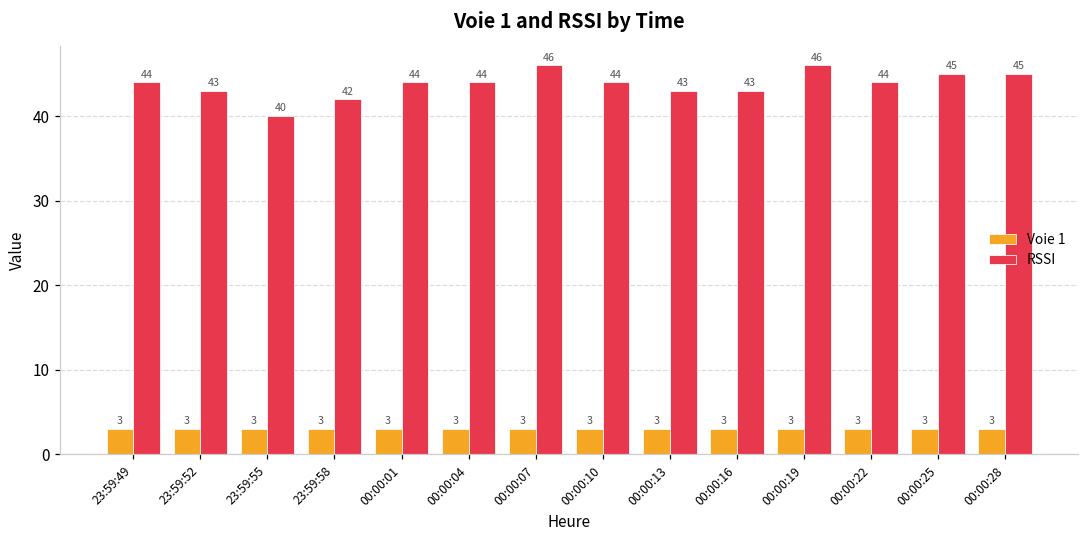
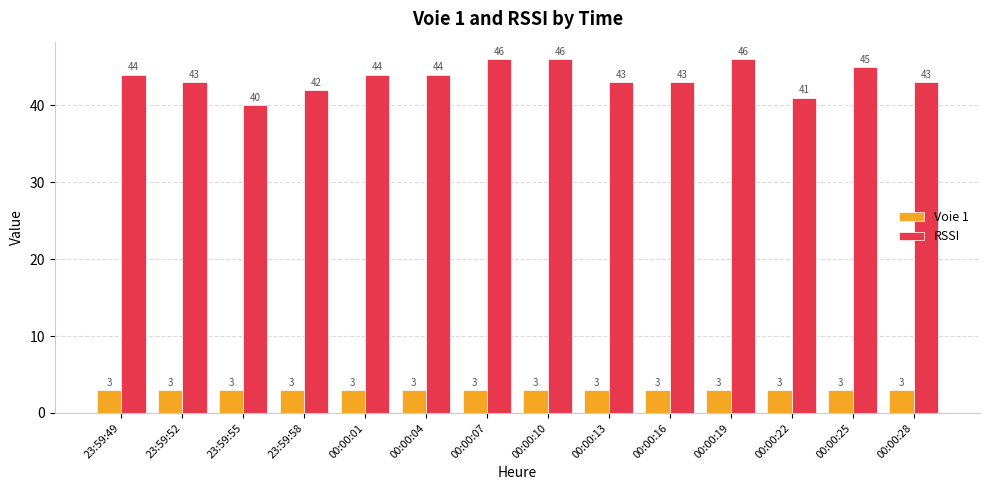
RSSI, 00:00:10: 44 -> 46
RSSI, 00:00:22: 44 -> 41
RSSI, 00:00:28: 45 -> 43
